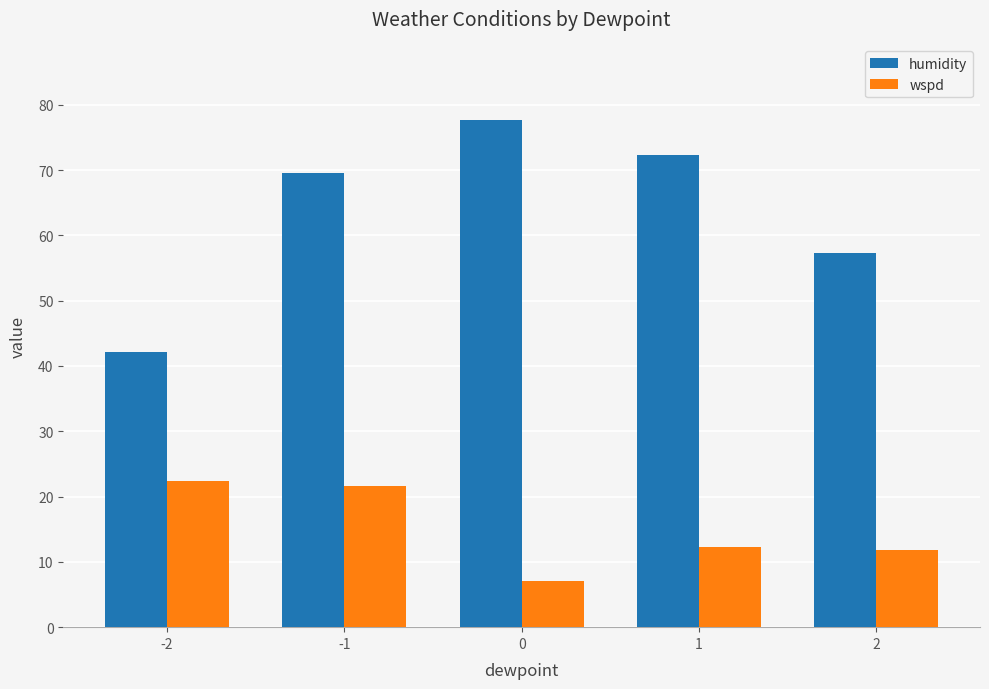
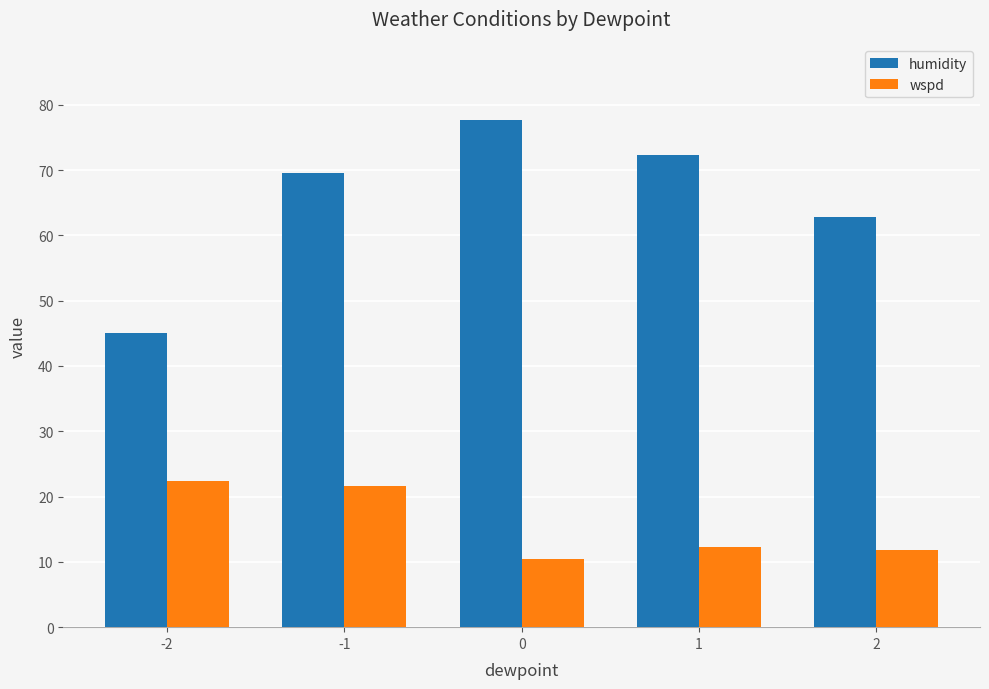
humidity, -2: 42 -> 45
wspd, 0: 7 -> 10
humidity, 2: 57 -> 63
